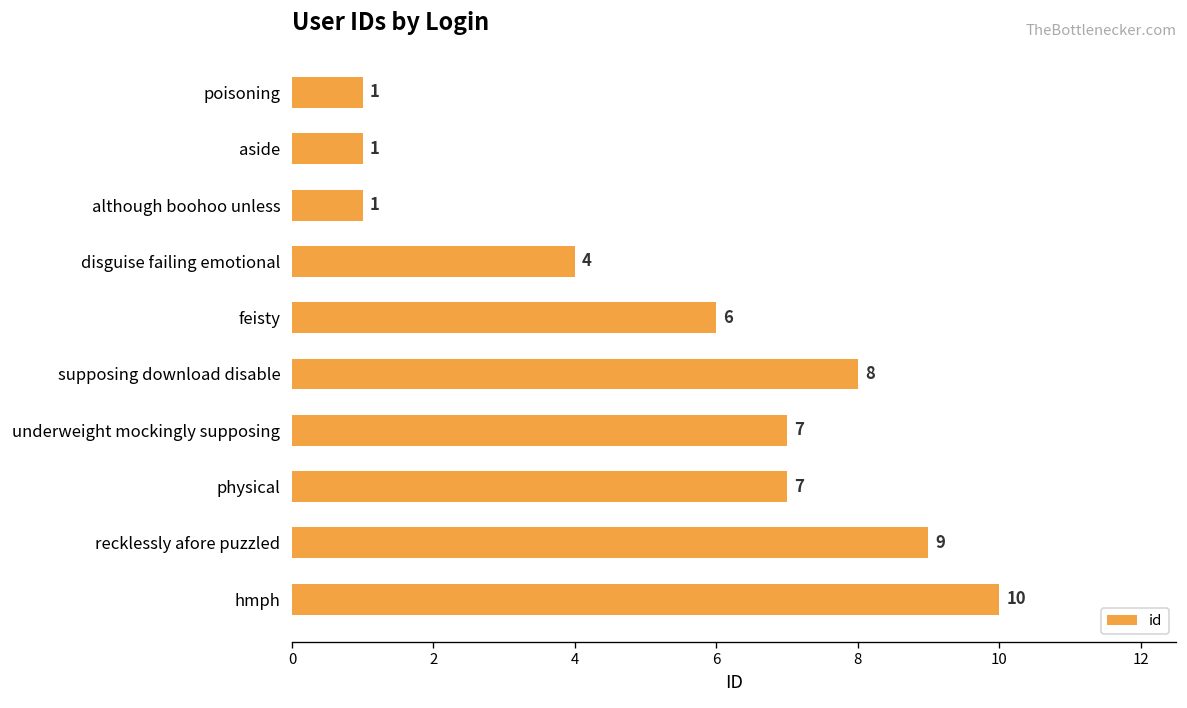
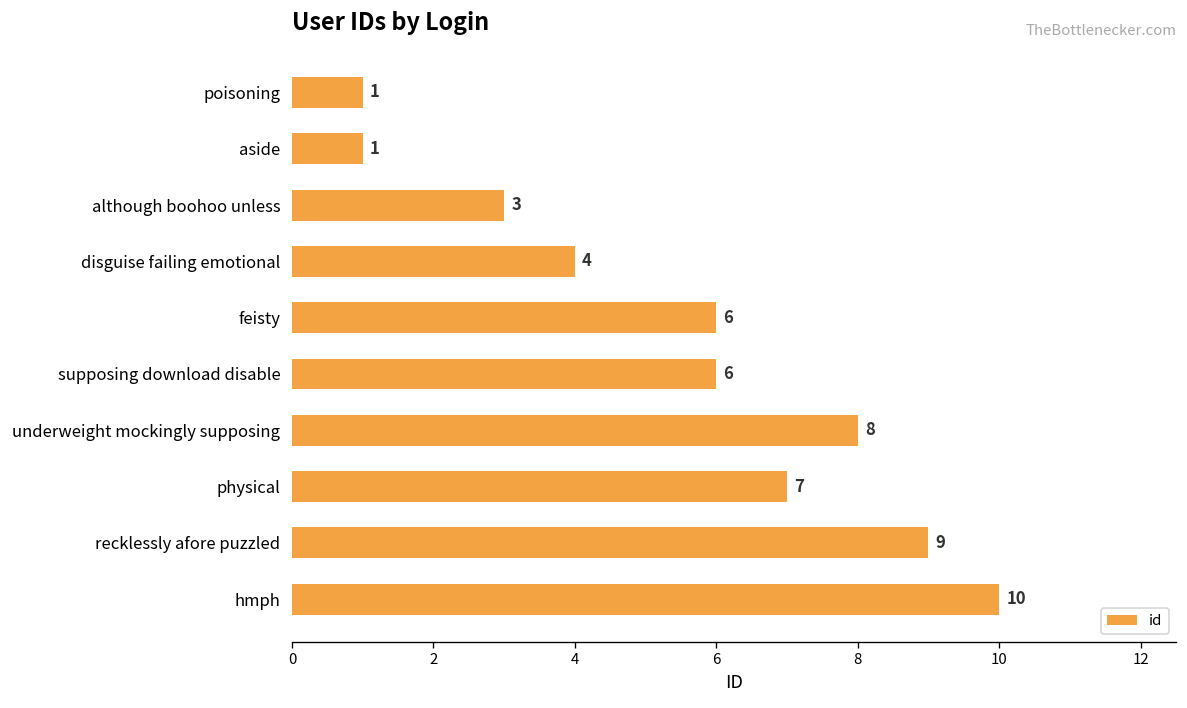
although boohoo unless: 1 -> 3
supposing download disable: 8 -> 6
underweight mockingly supposing: 7 -> 8
